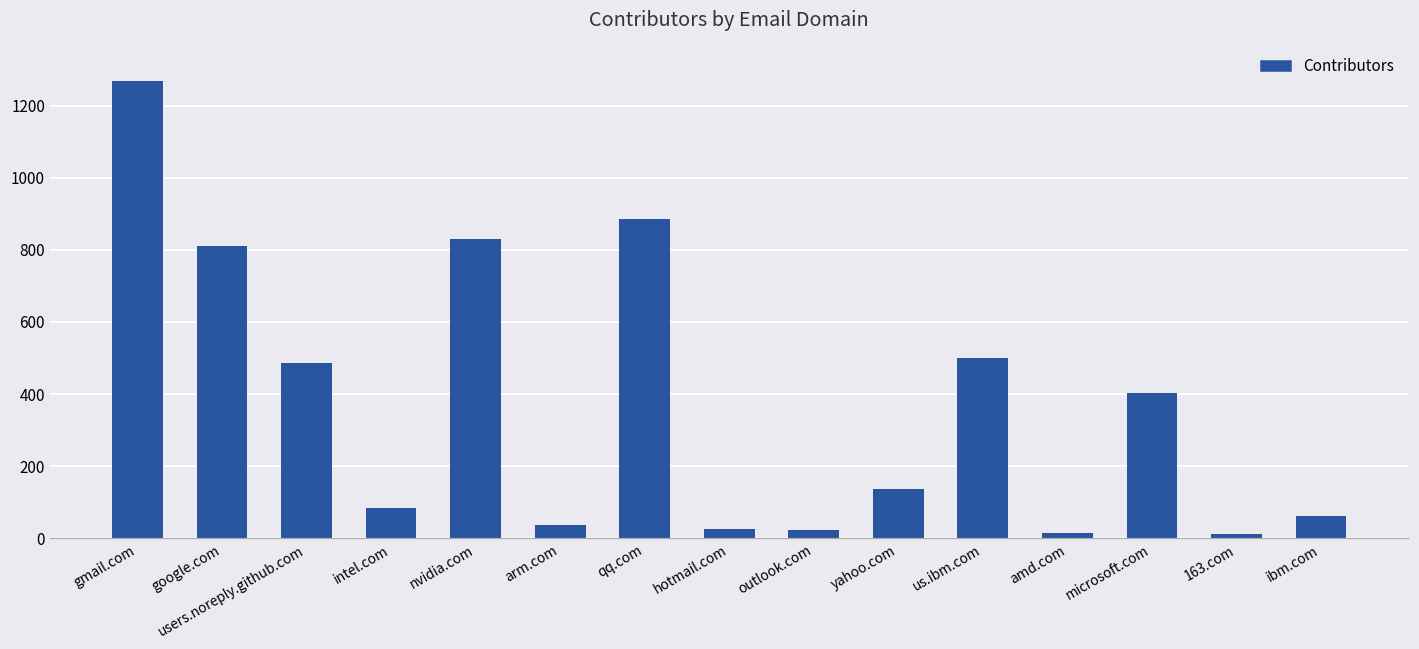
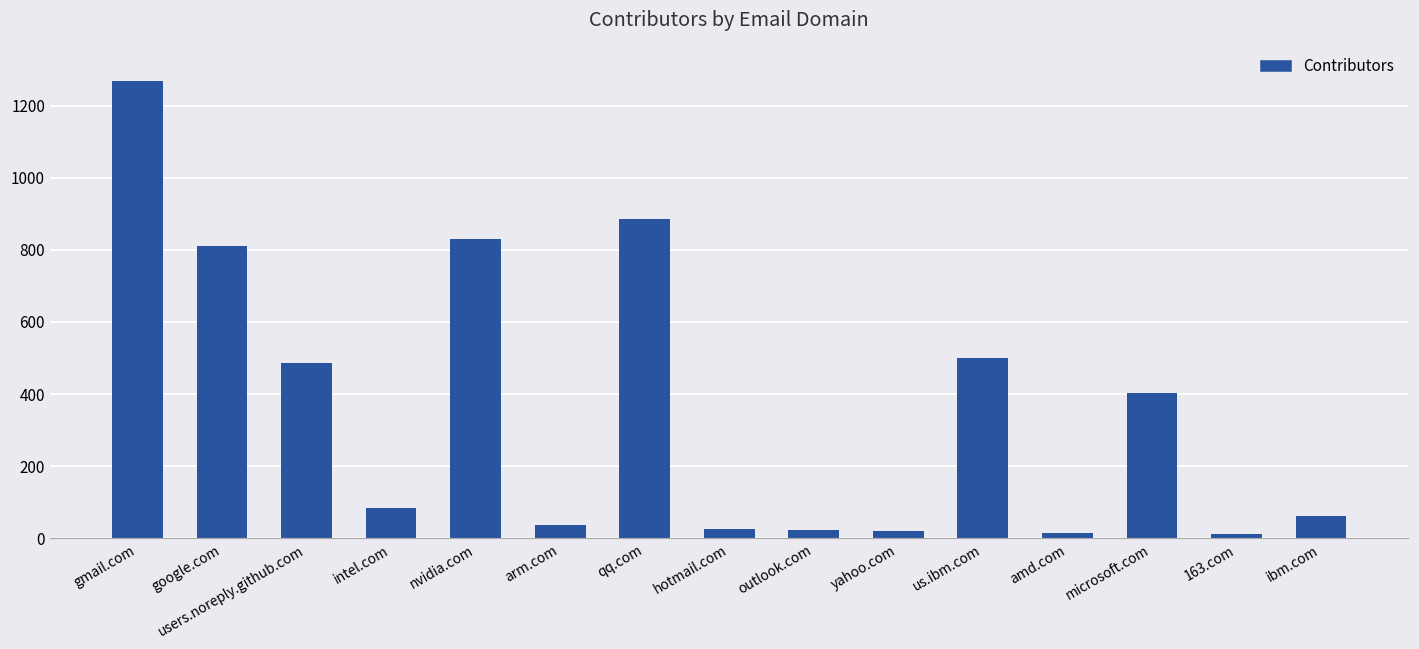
yahoo.com: 140 -> 20
